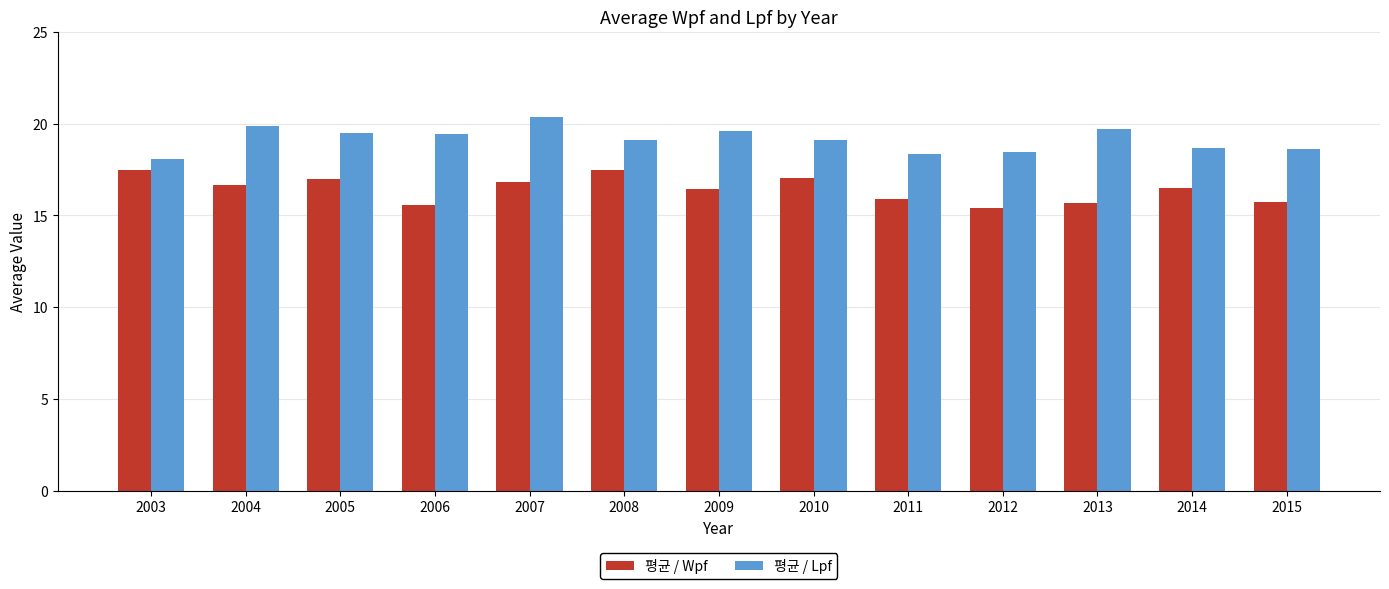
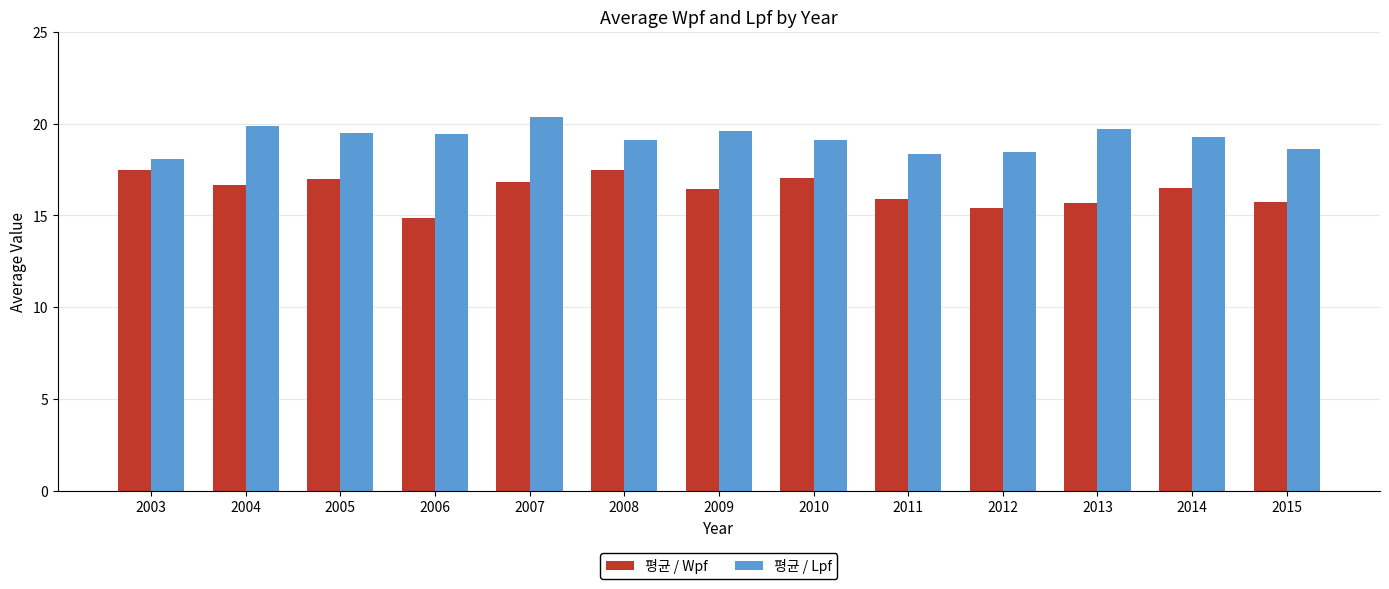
평균 / Wpf, 2006: 15.6 -> 14.9
평균 / Lpf, 2014: 18.7 -> 19.3
